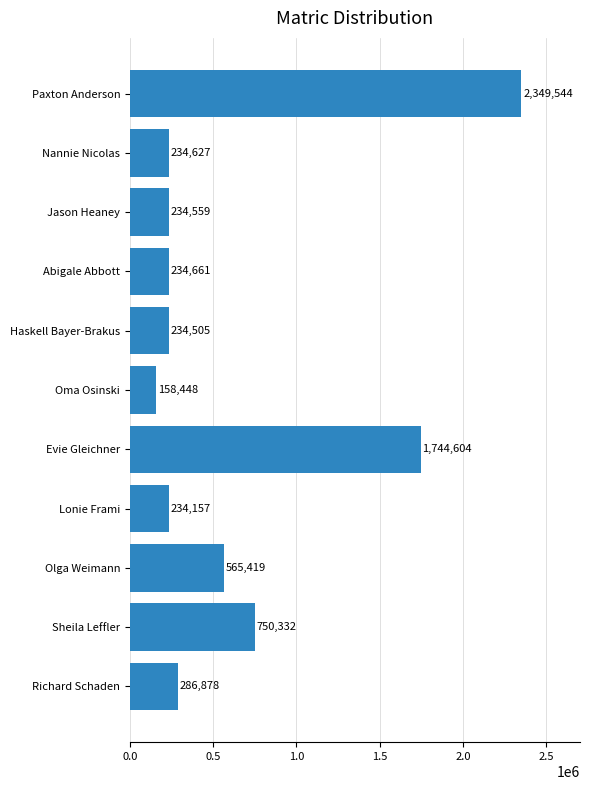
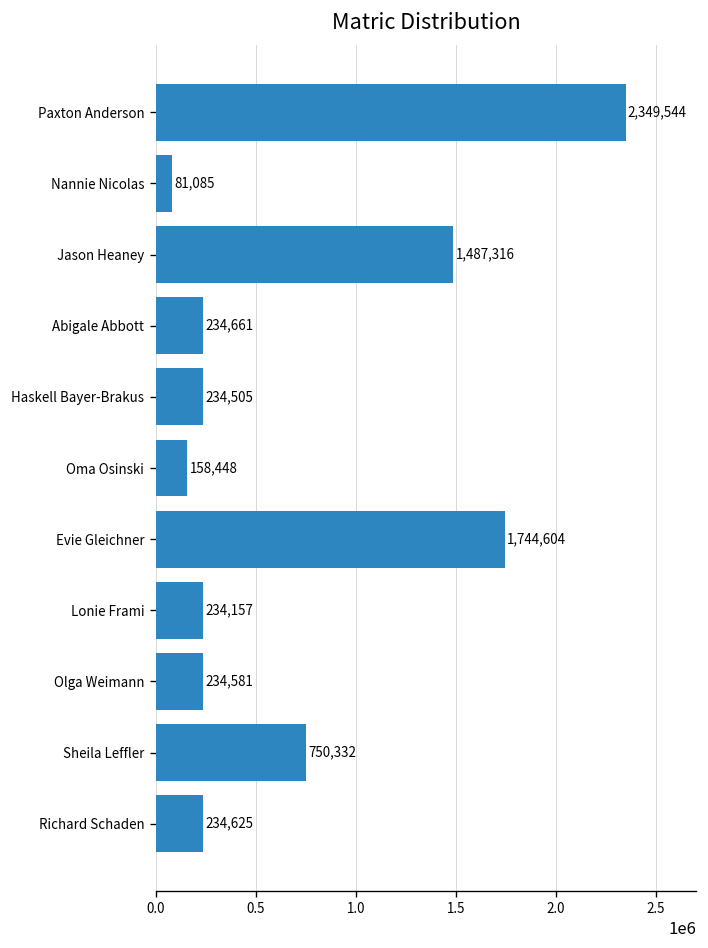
Nannie Nicolas: 234,627 -> 81,085
Jason Heaney: 234,559 -> 1,487,316
Olga Weimann: 565,419 -> 234,581
Richard Schaden: 286,878 -> 234,625
